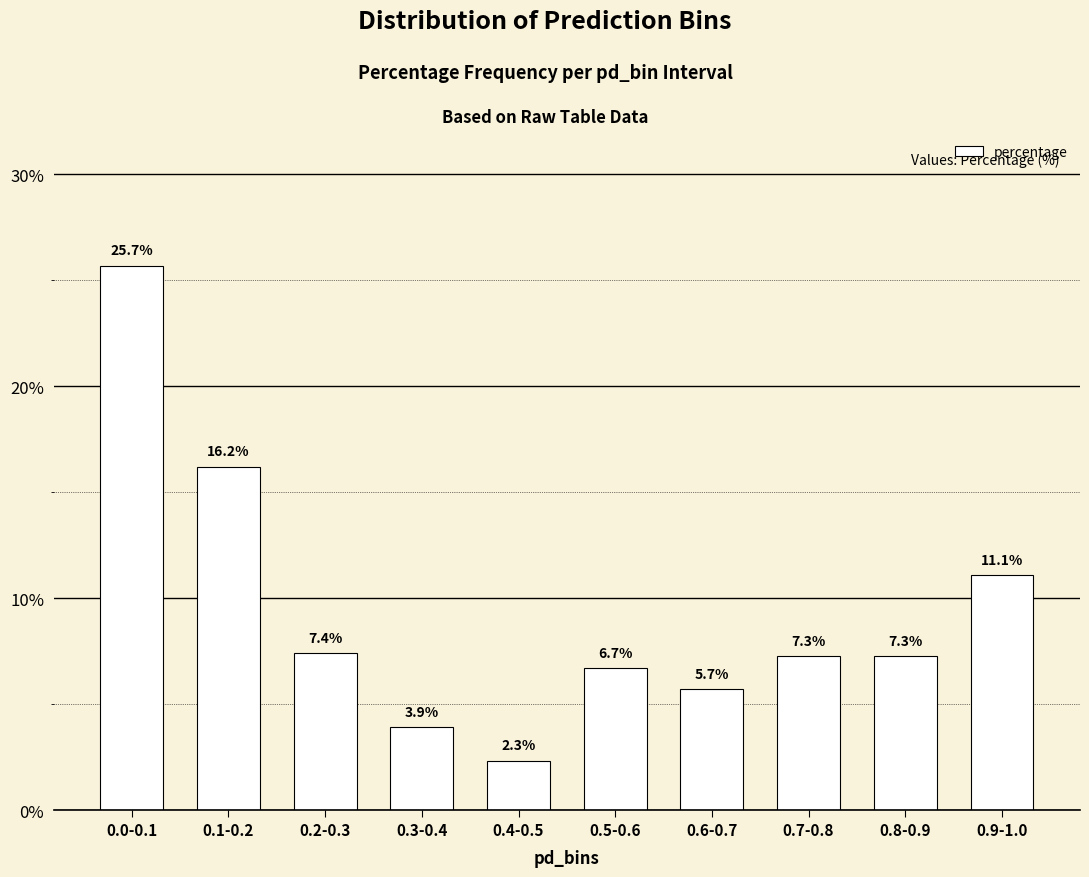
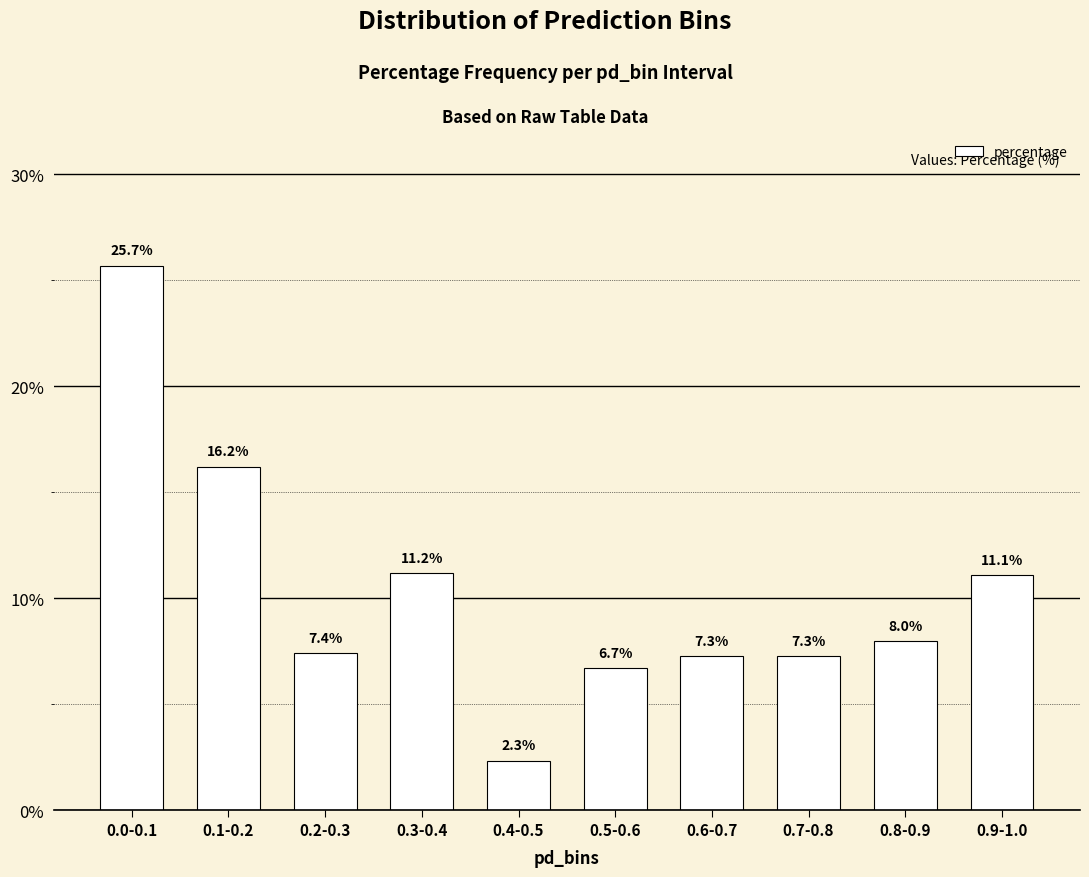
0.3-0.4: 3.9% -> 11.2%
0.6-0.7: 5.7% -> 7.3%
0.8-0.9: 7.3% -> 8.0%
